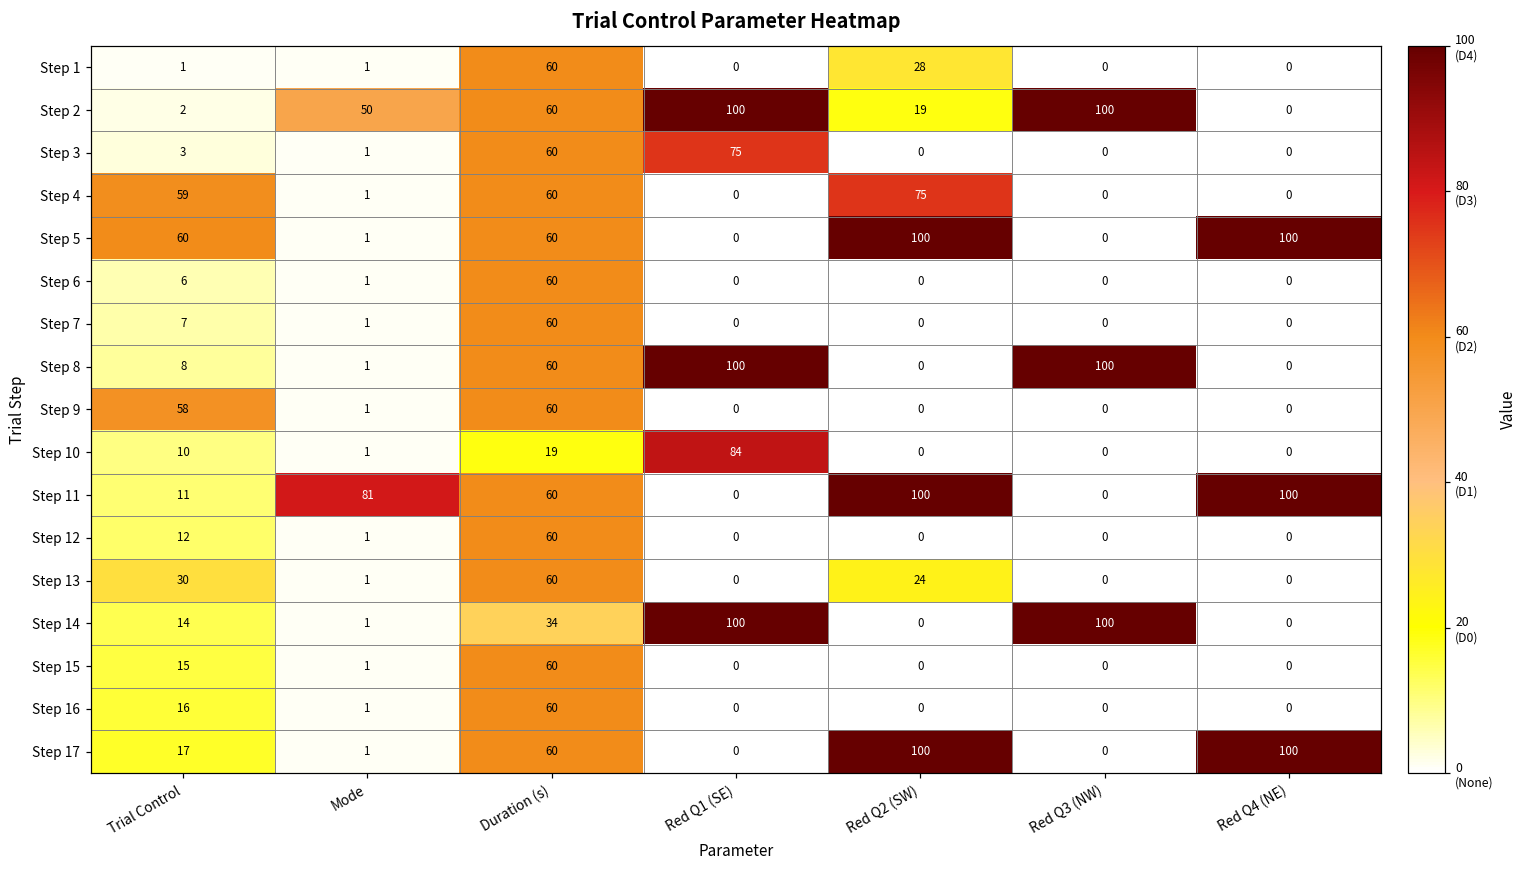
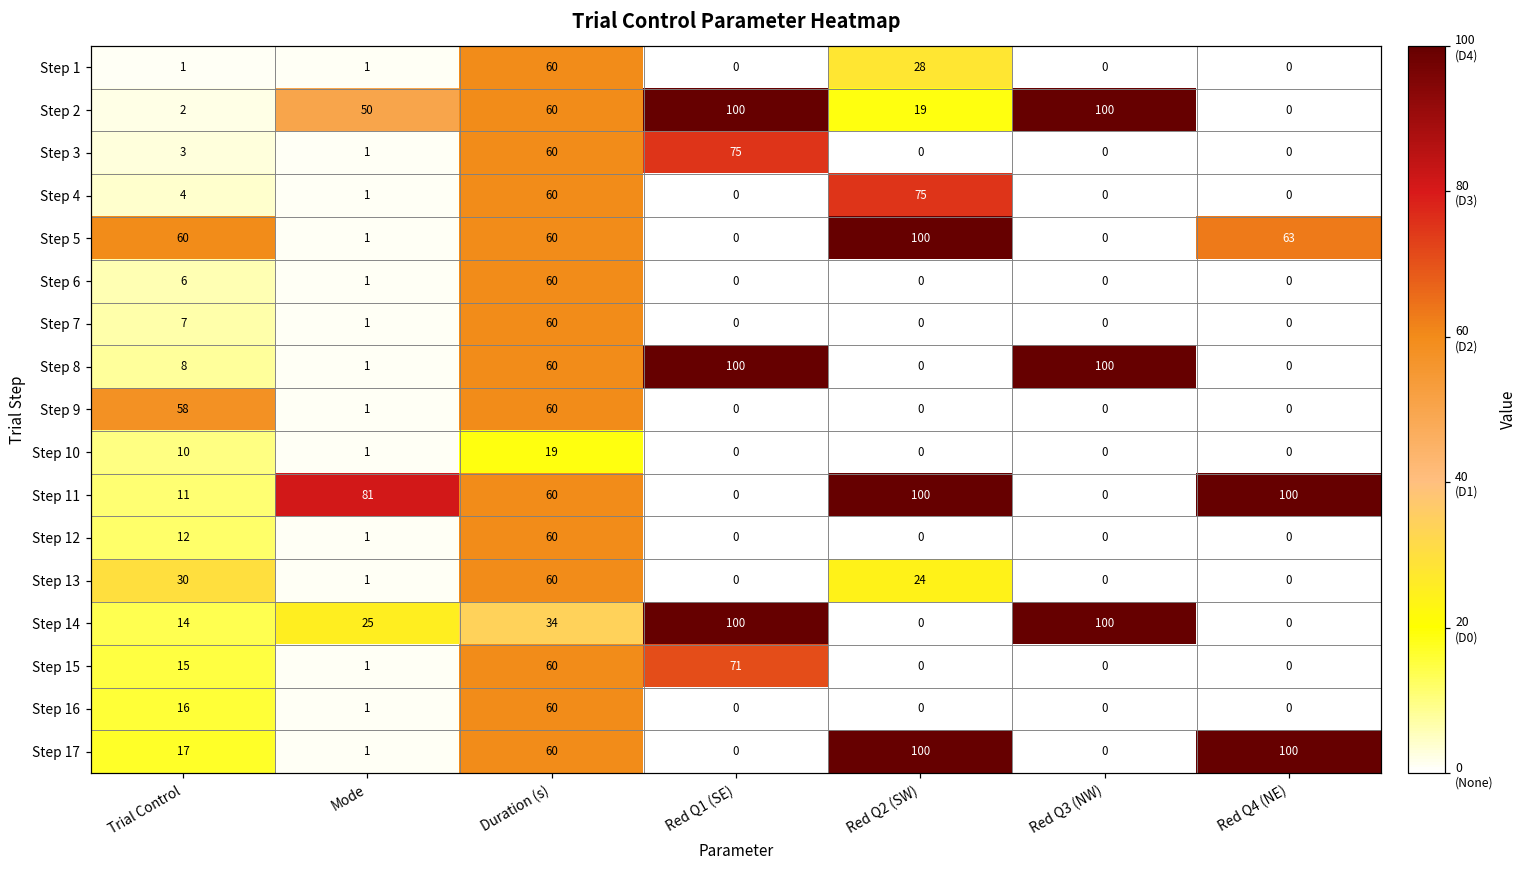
Step 4, Trial Control: 59 -> 4
Step 5, Red Q4 (NE): 100 -> 63
Step 10, Red Q1 (SE): 84 -> 0
Step 14, Mode: 1 -> 25
Step 15, Red Q1 (SE): 0 -> 71
